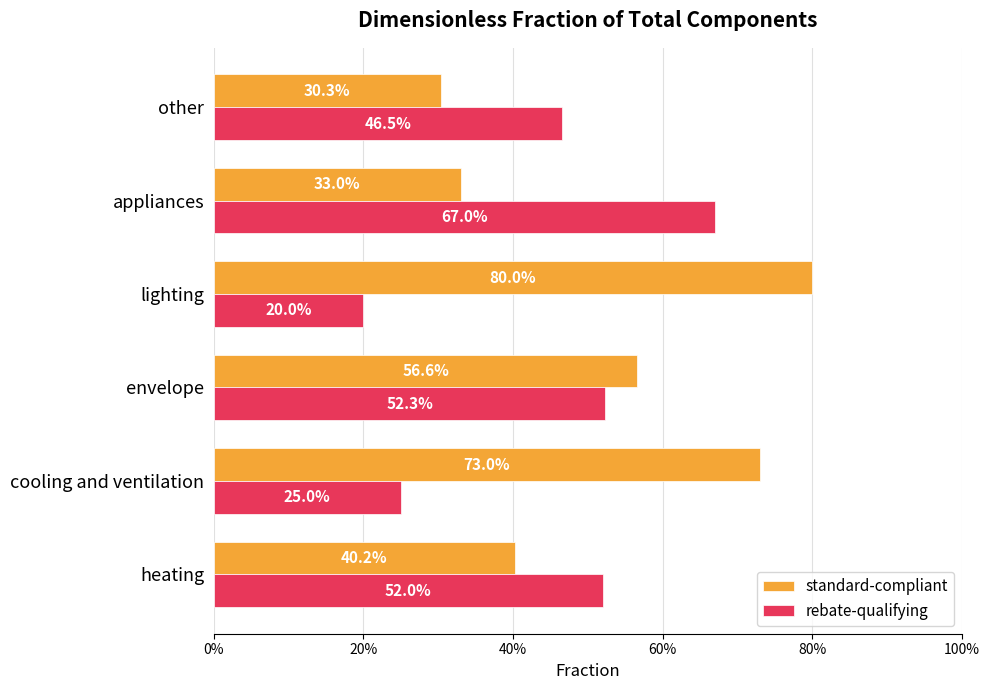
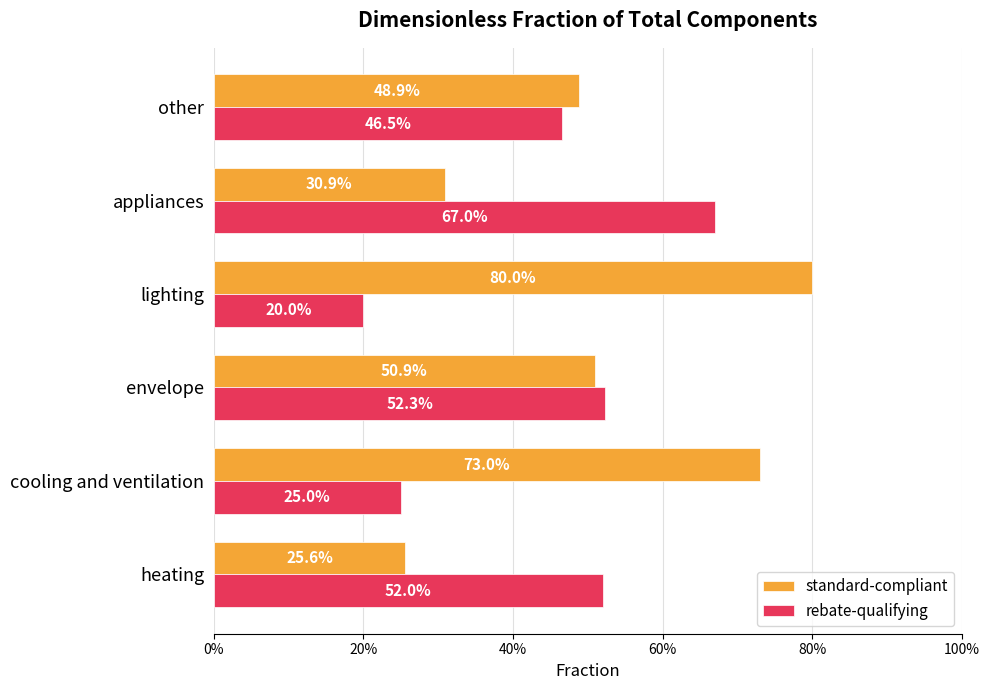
standard-compliant, other: 30.3% -> 48.9%
standard-compliant, appliances: 33.0% -> 30.9%
standard-compliant, envelope: 56.6% -> 50.9%
standard-compliant, heating: 40.2% -> 25.6%
